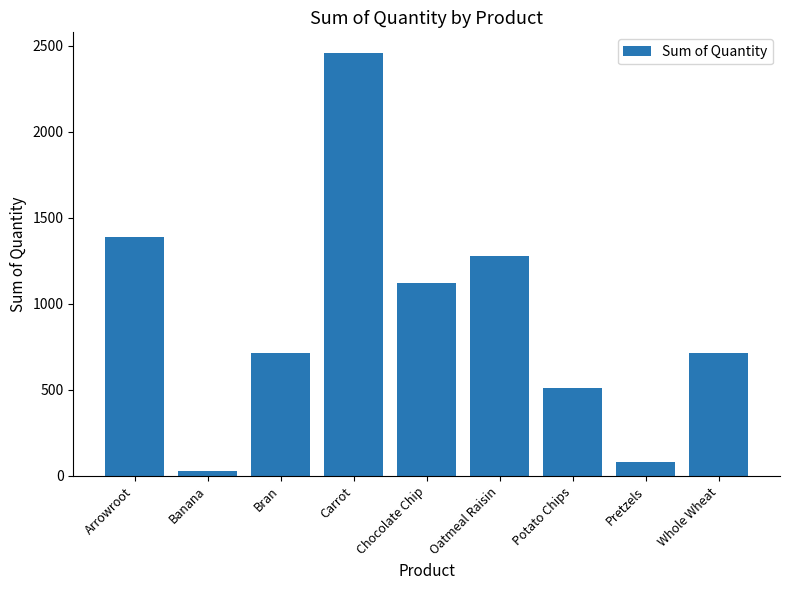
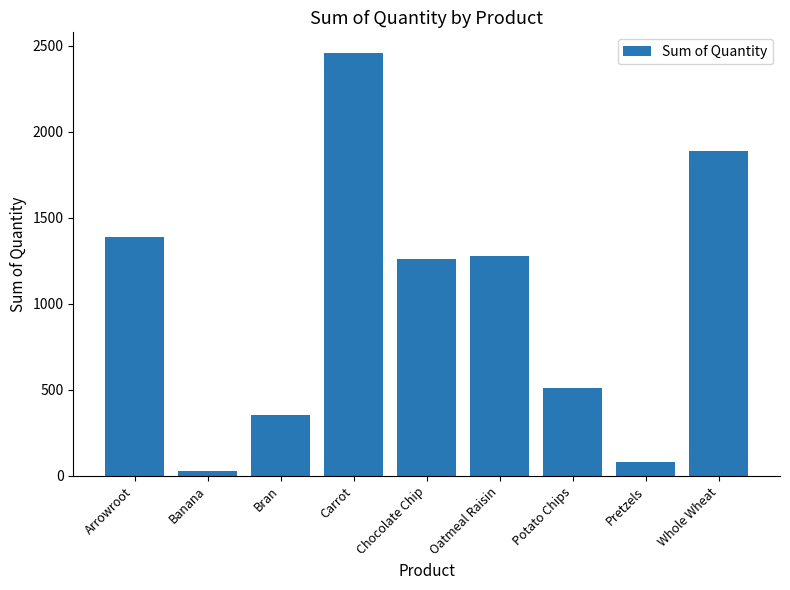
Bran: 710 -> 350
Chocolate Chip: 1120 -> 1260
Whole Wheat: 720 -> 1890
